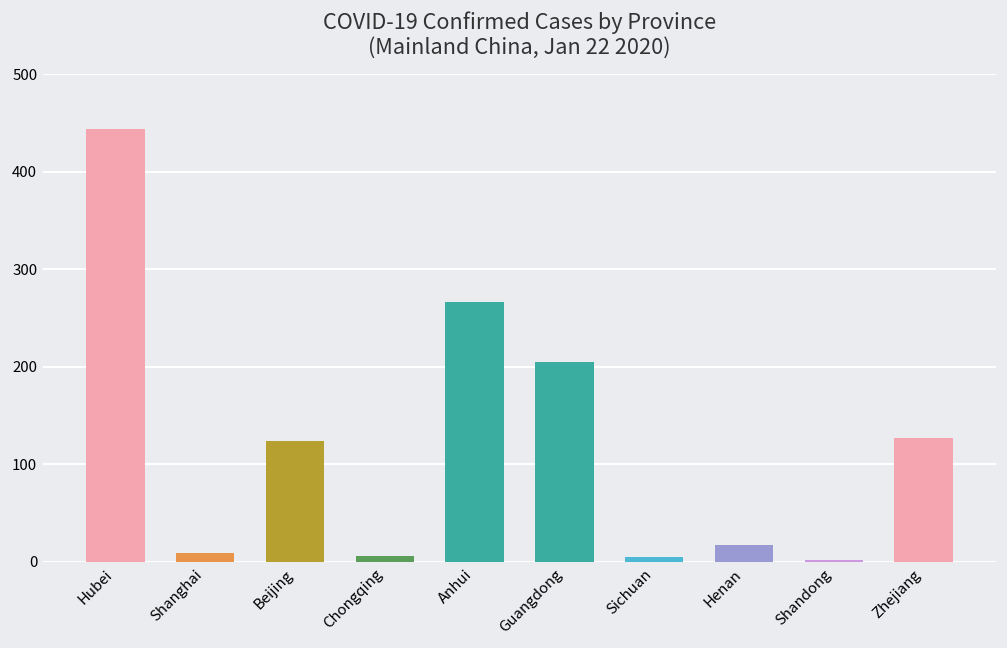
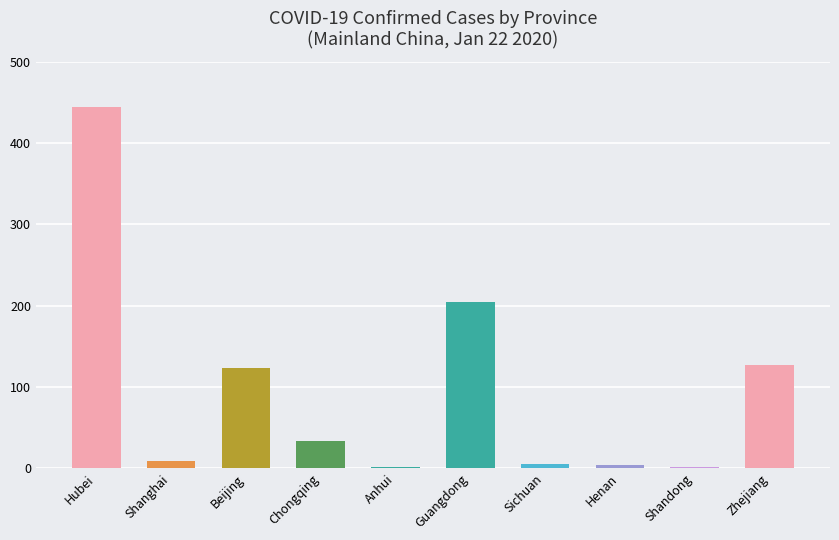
Chongqing: 10 -> 30
Anhui: 270 -> 0
Henan: 20 -> 0
